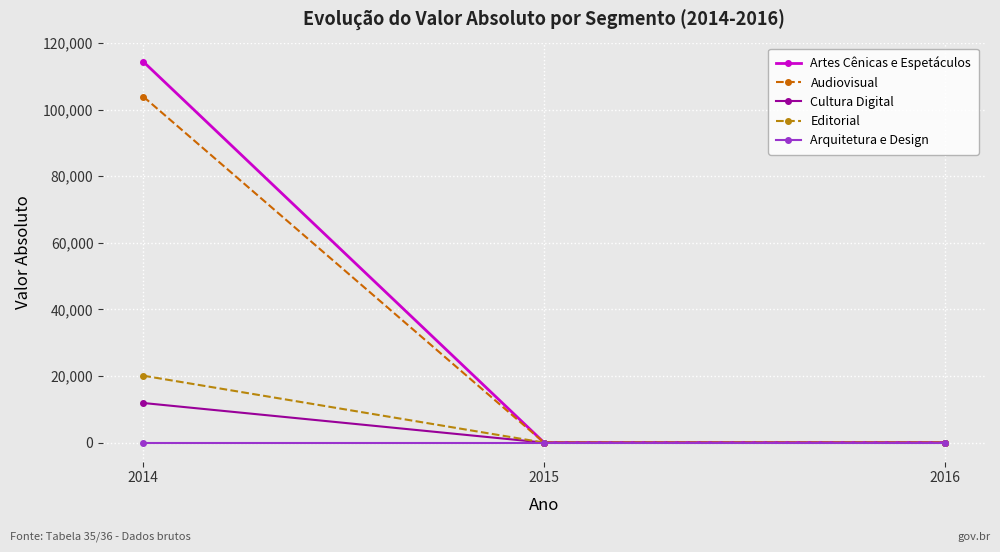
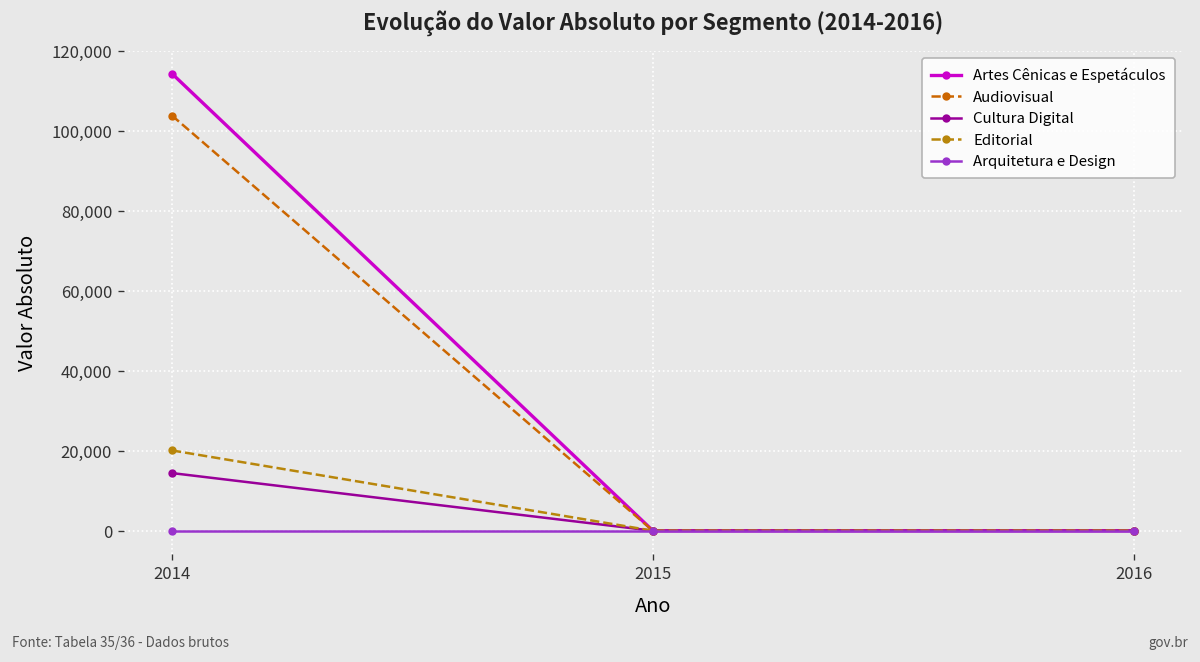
Cultura Digital, 2014: 12,000 -> 14,000
